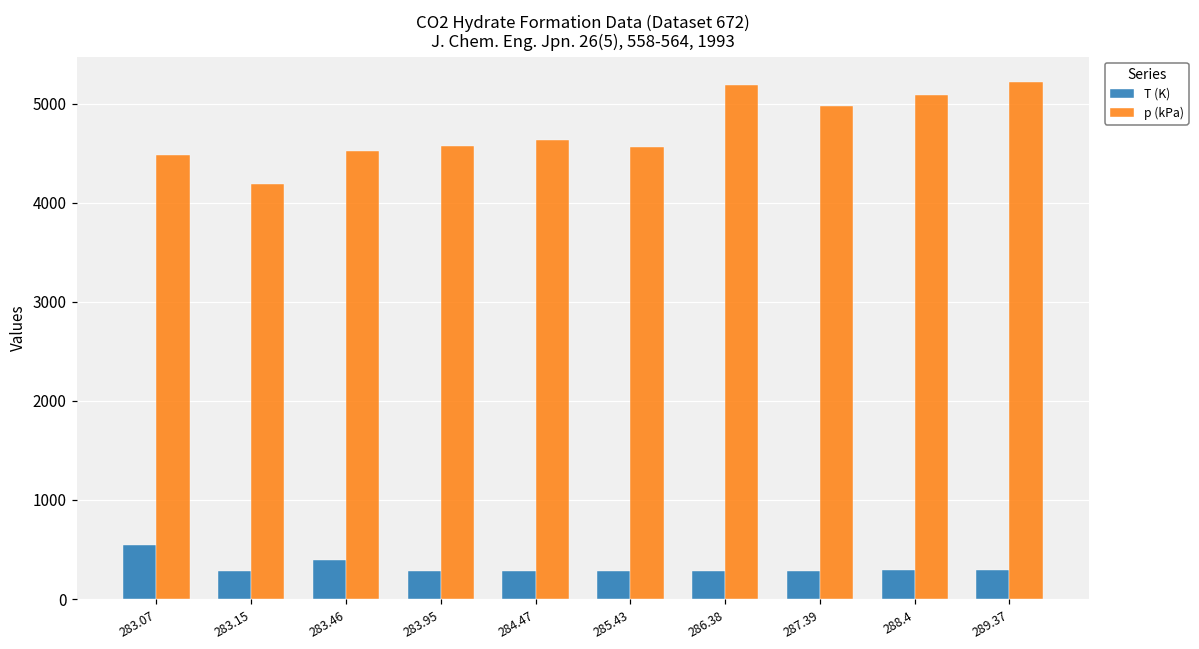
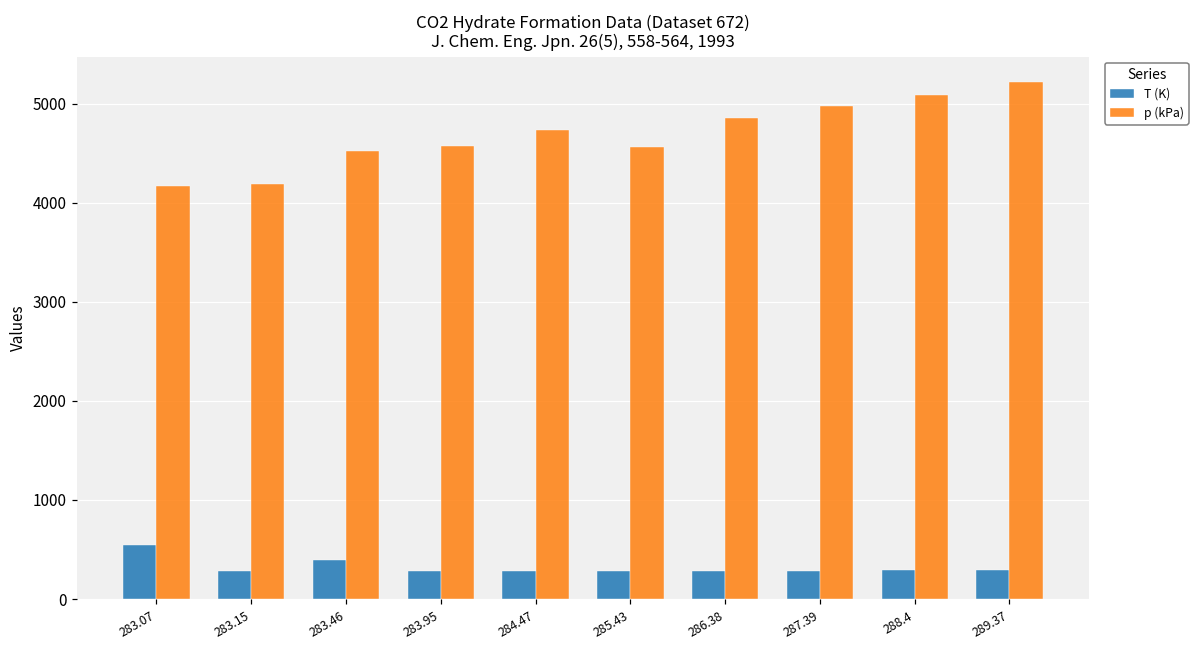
p (kPa), 283.07: 4500 -> 4200
p (kPa), 284.47: 4600 -> 4700
p (kPa), 286.38: 5200 -> 4900
